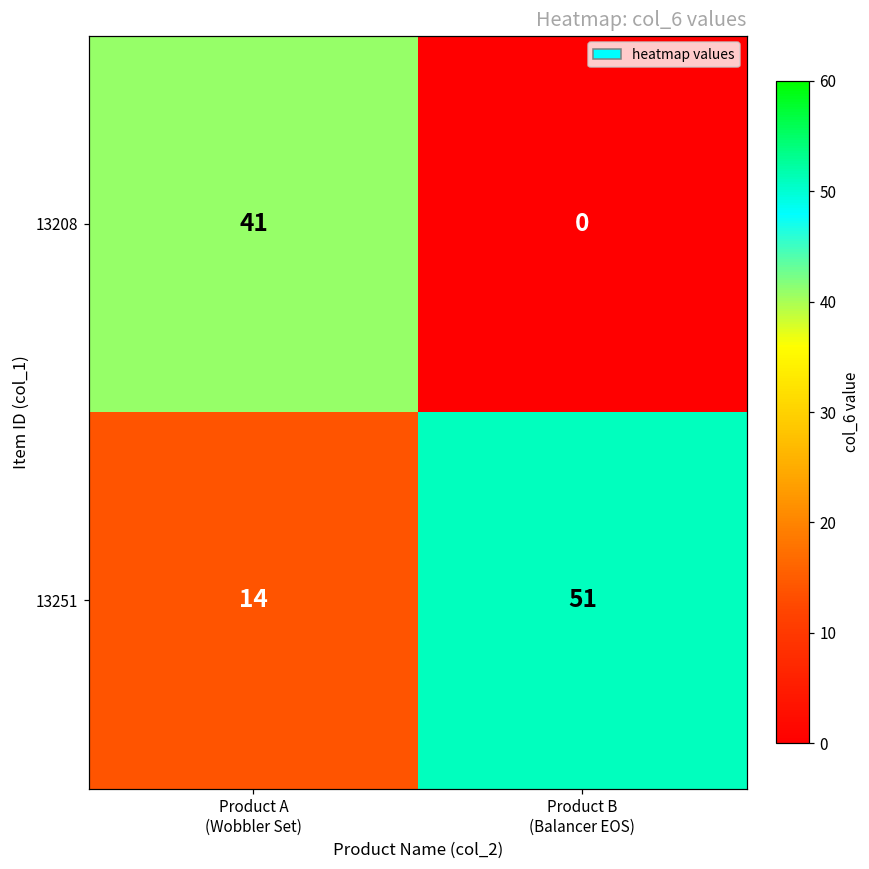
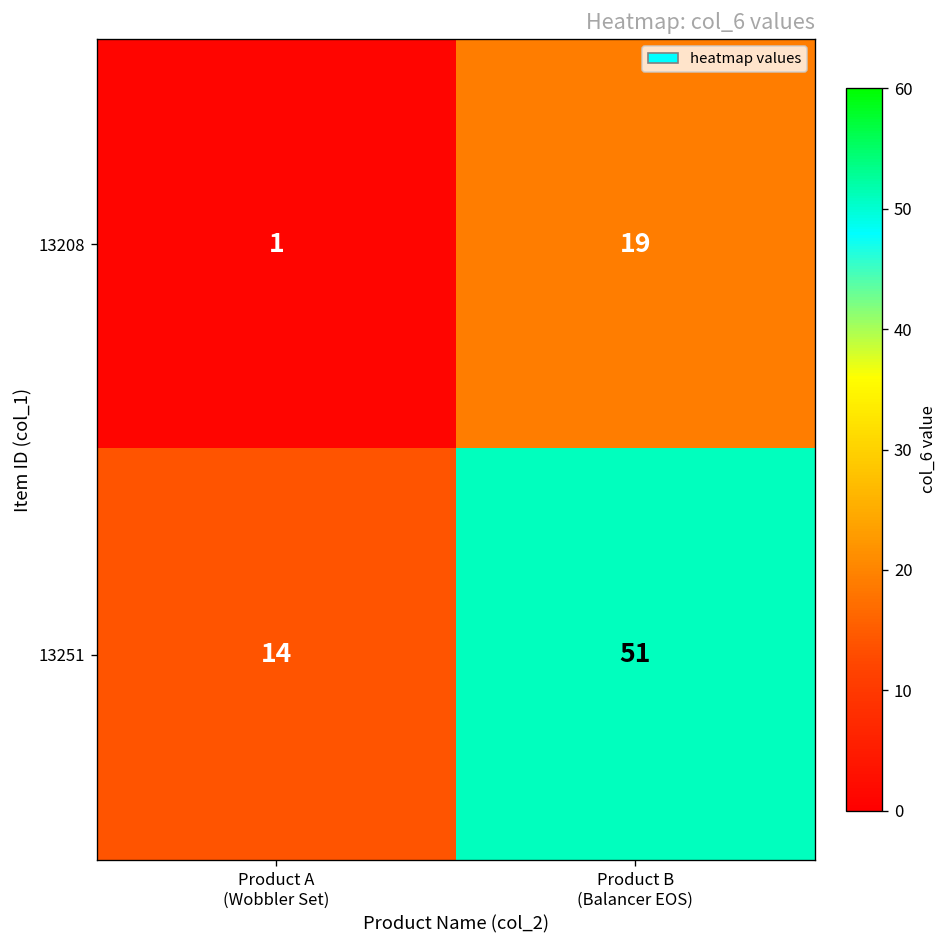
13208, Product A (Wobbler Set): 41 -> 1
13208, Product B (Balancer EOS): 0 -> 19
